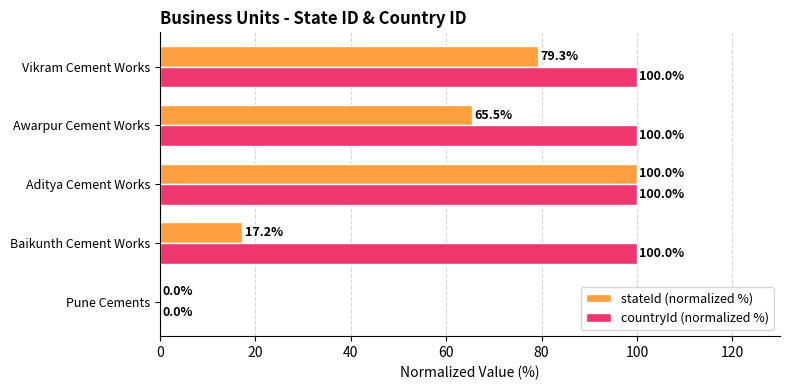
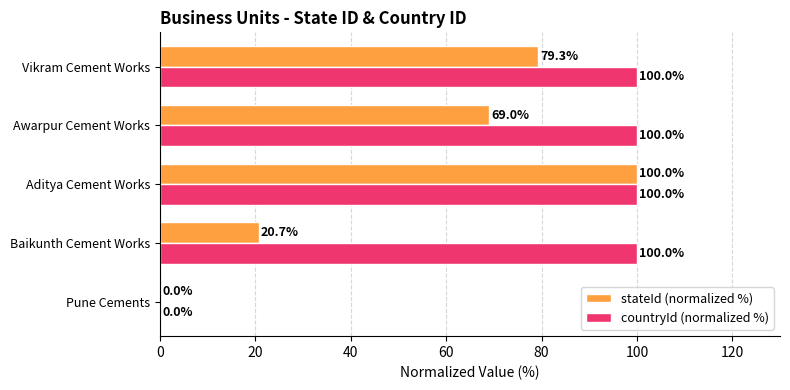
stateId (normalized %), Awarpur Cement Works: 65.5% -> 69.0%
stateId (normalized %), Baikunth Cement Works: 17.2% -> 20.7%
